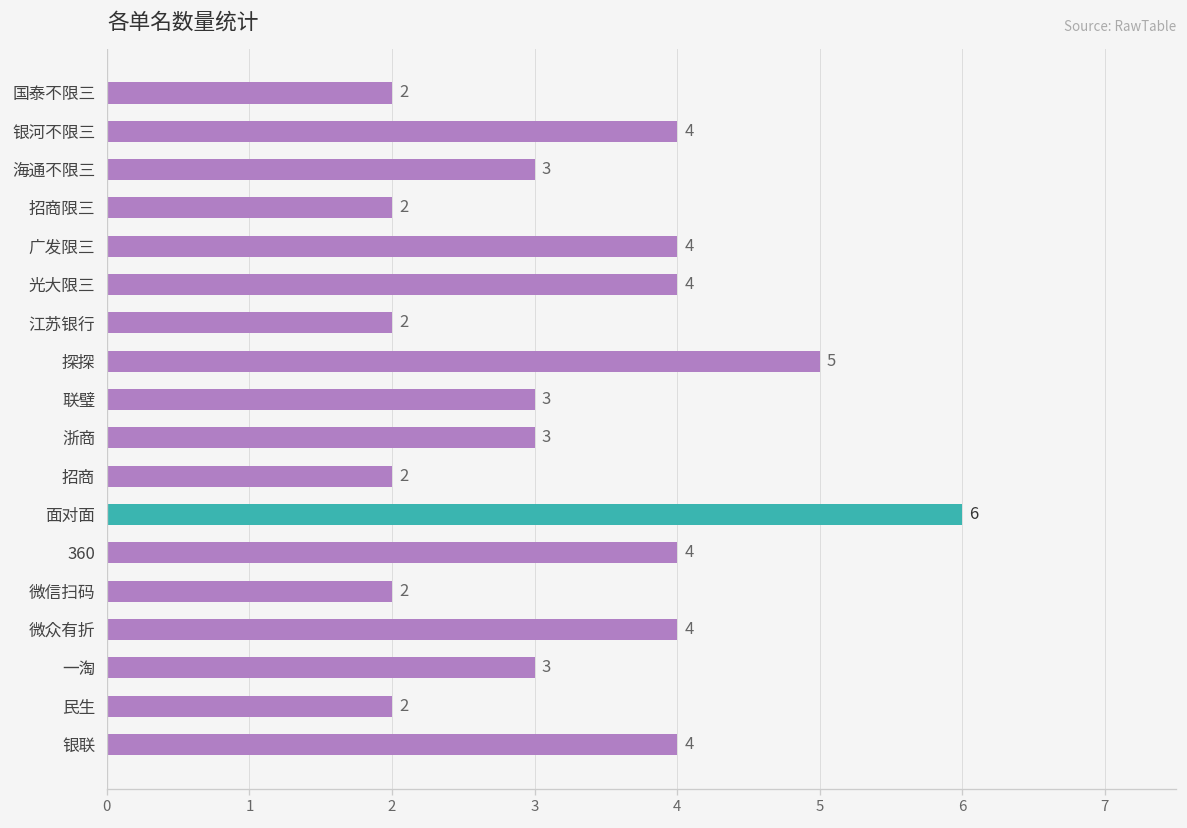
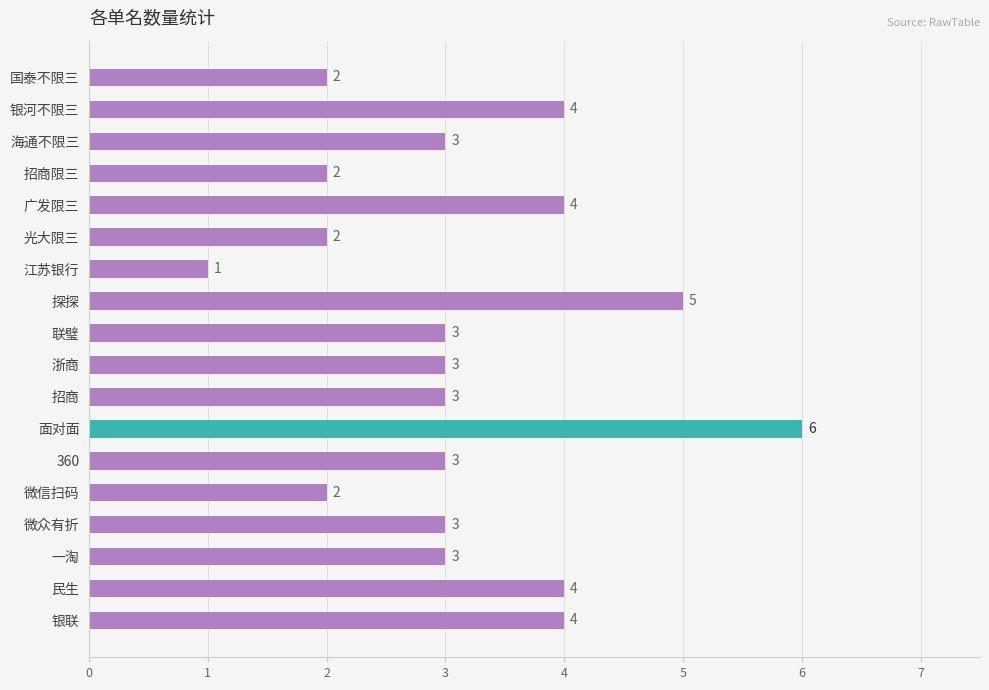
光大限三: 4 -> 2
江苏银行: 2 -> 1
招商: 2 -> 3
360: 4 -> 3
微众有折: 4 -> 3
民生: 2 -> 4
